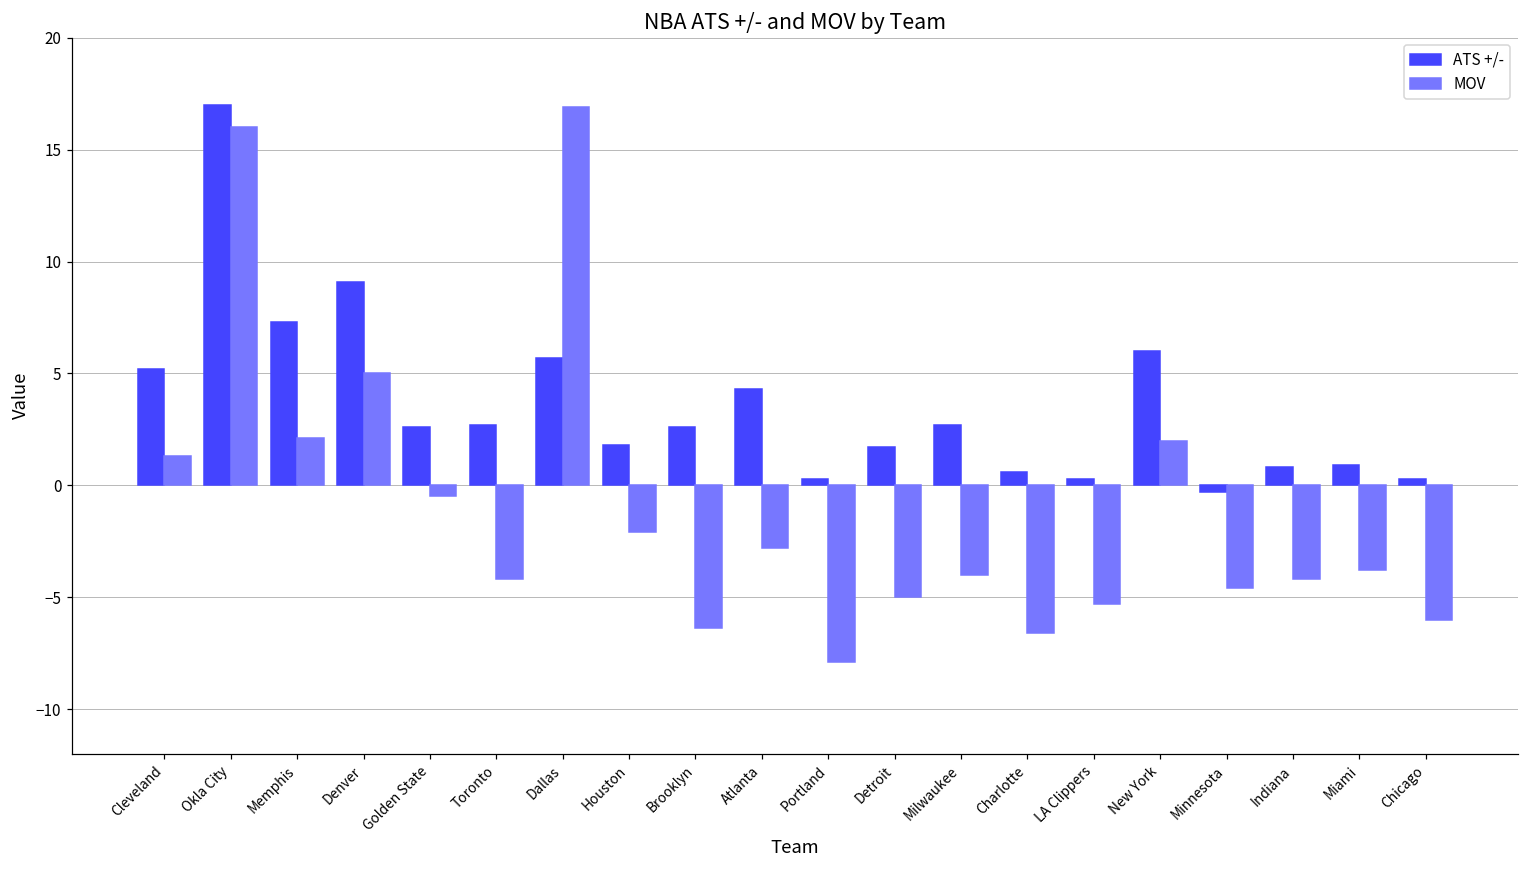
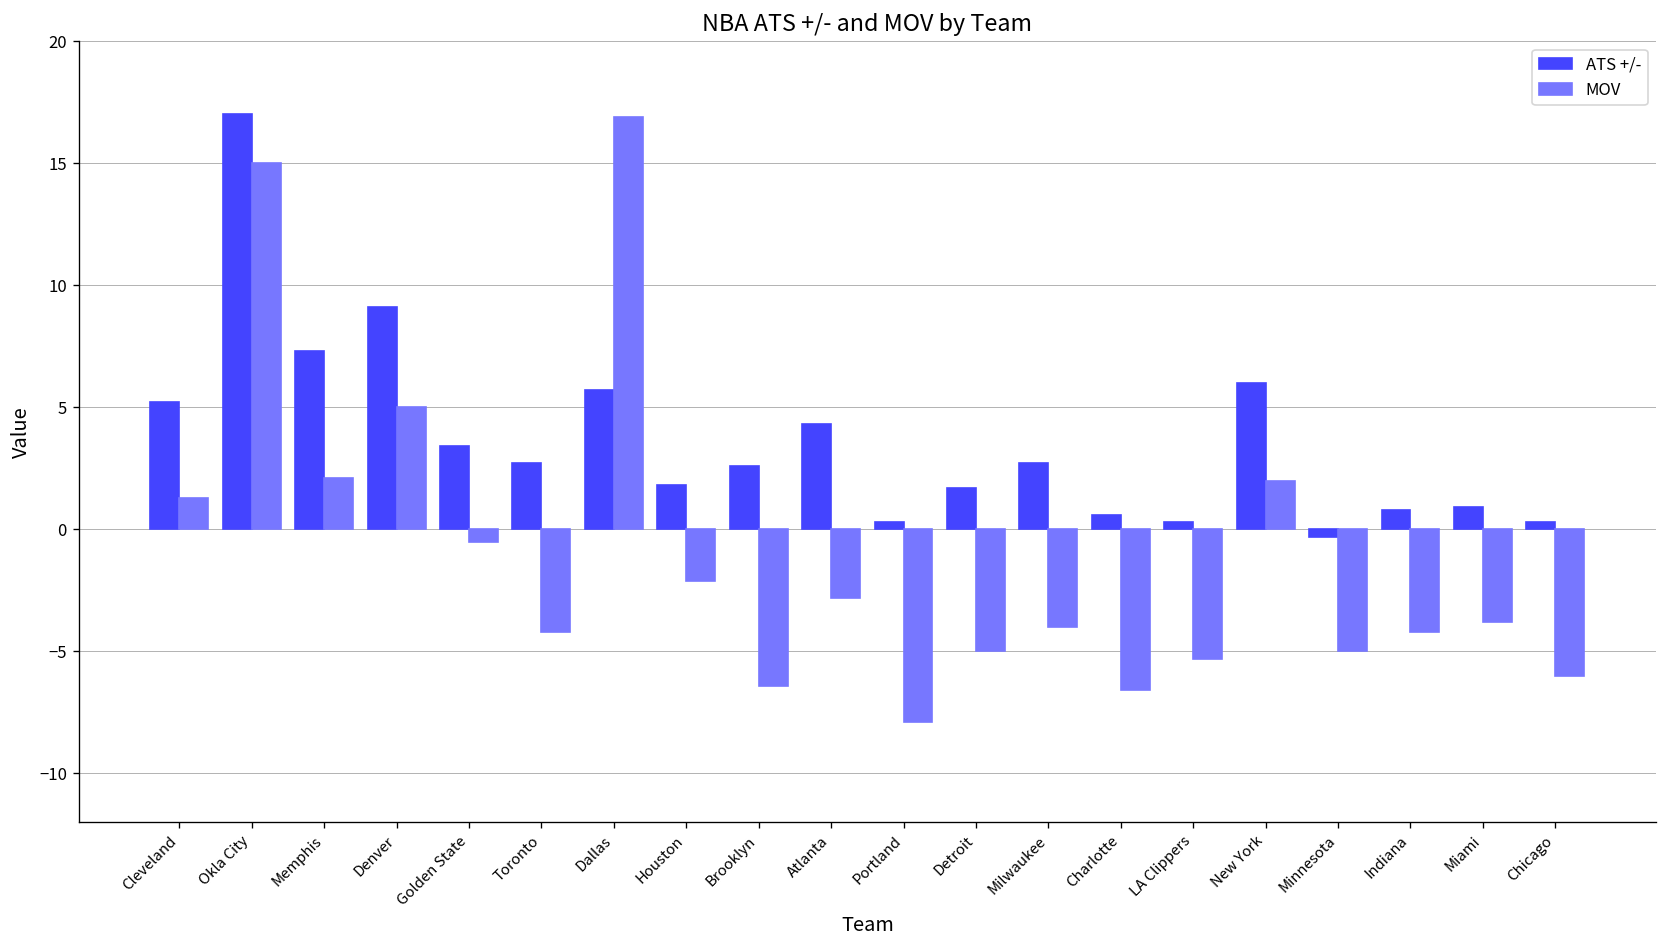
MOV, Okla City: 16 -> 15
ATS +/-, Golden State: 2.6 -> 3.4
MOV, Minnesota: -4.6 -> -5.0
